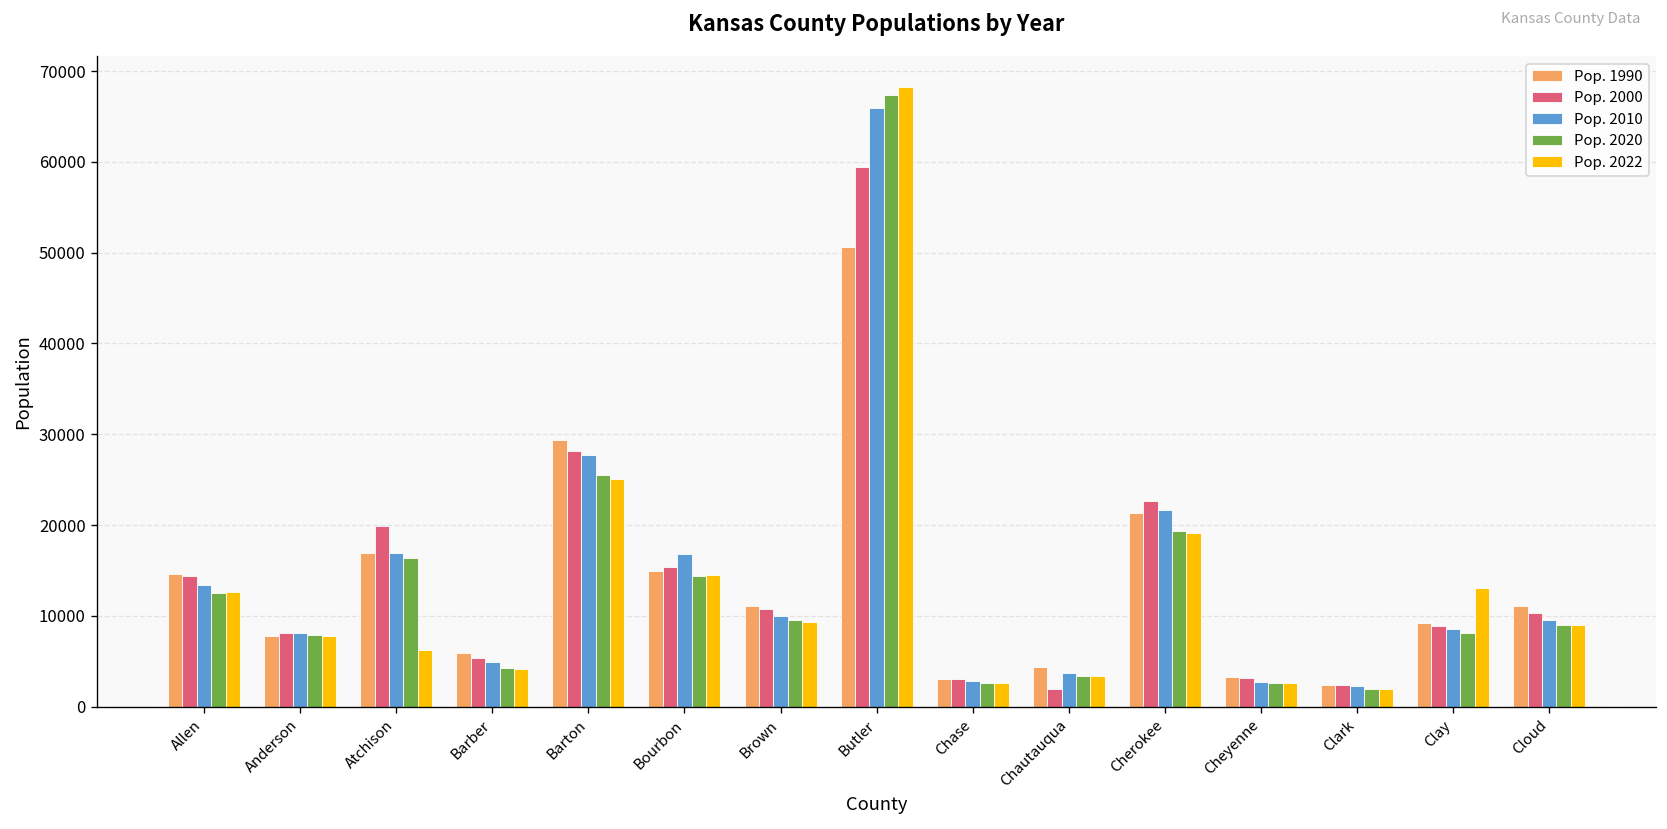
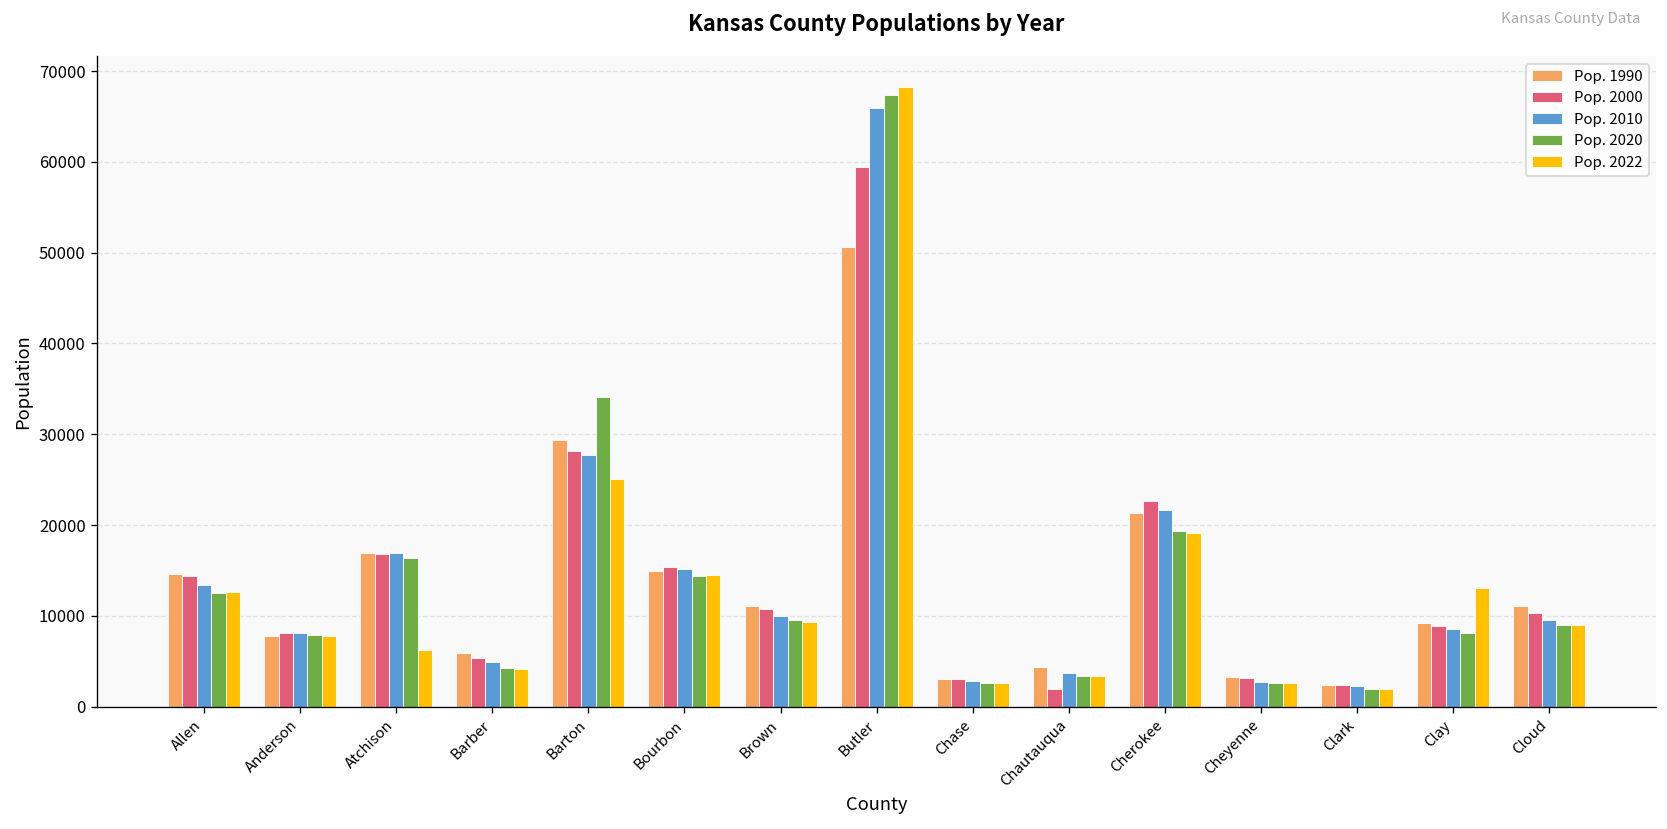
Pop. 2000, Atchison: 20000 -> 17000
Pop. 2020, Barton: 25000 -> 34000
Pop. 2010, Bourbon: 17000 -> 15000
